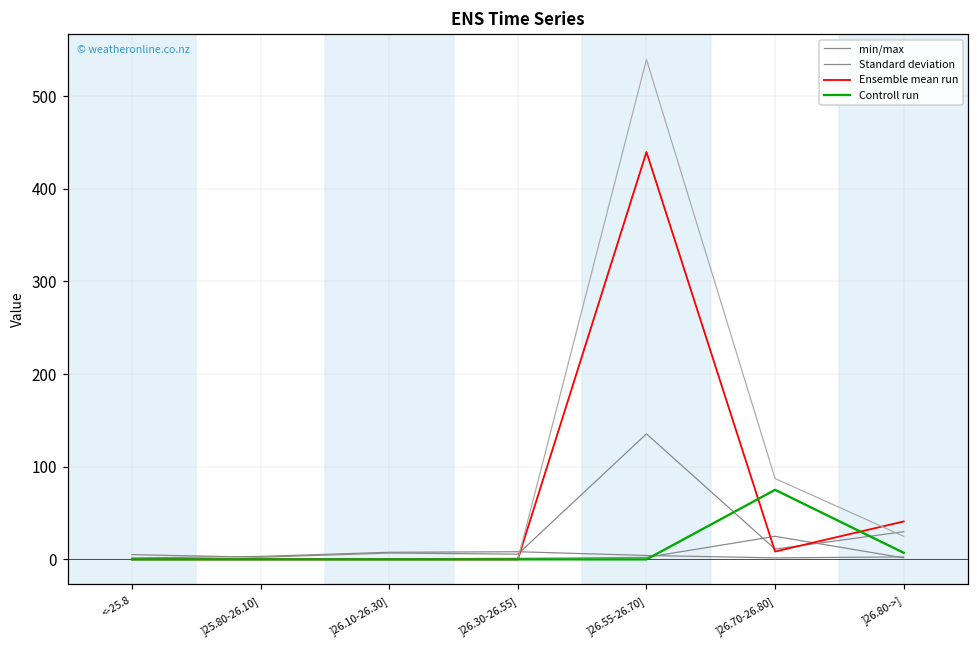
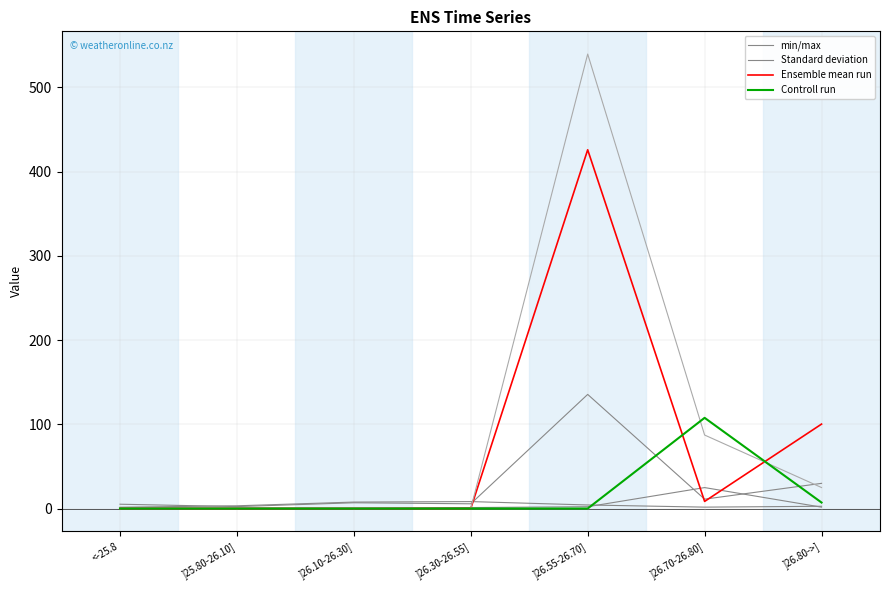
Ensemble mean run, ]26.55-26.70]: 440 -> 430
Controll run, ]26.70-26.80]: 80 -> 110
Ensemble mean run, ]26.80->]: 40 -> 100
